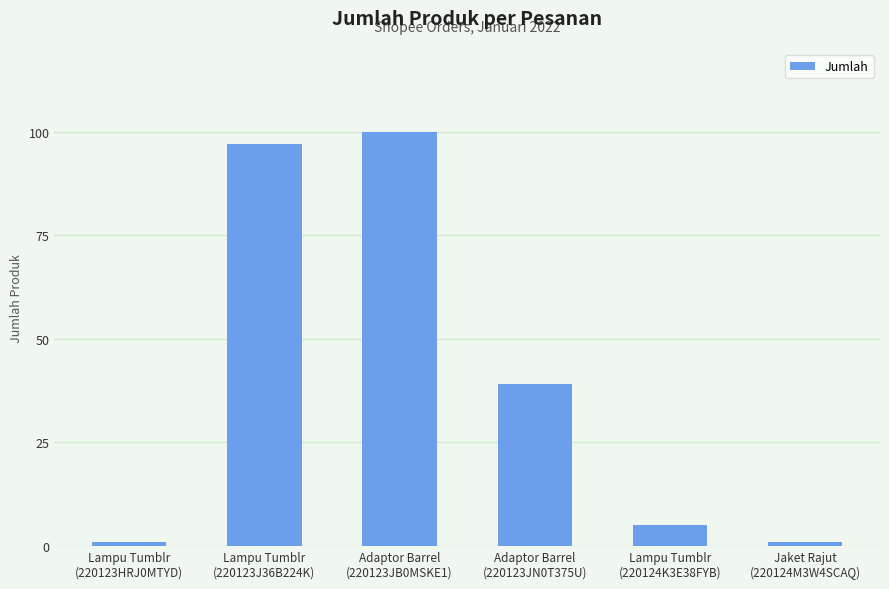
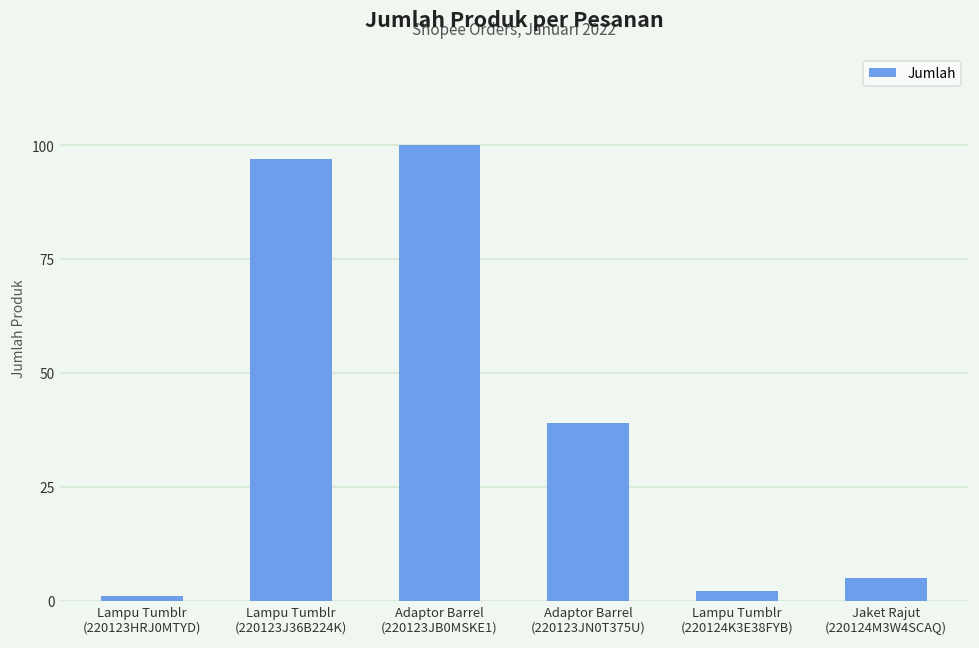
Lampu Tumblr (220124K3E38FYB): 5 -> 2
Jaket Rajut (220124M3W4SCAQ): 1 -> 5
